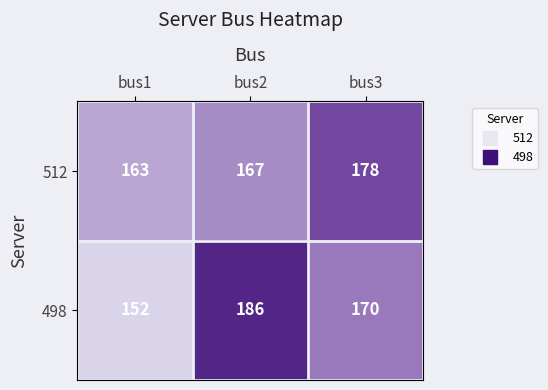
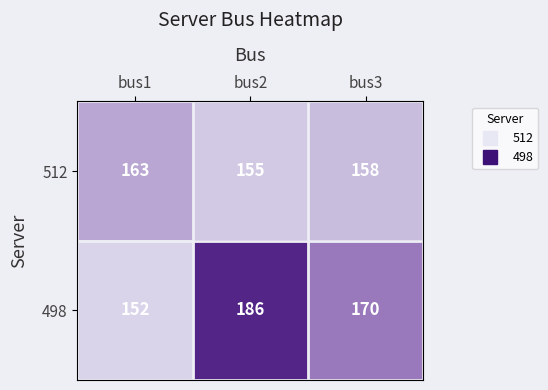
512, bus2: 167 -> 155
512, bus3: 178 -> 158
